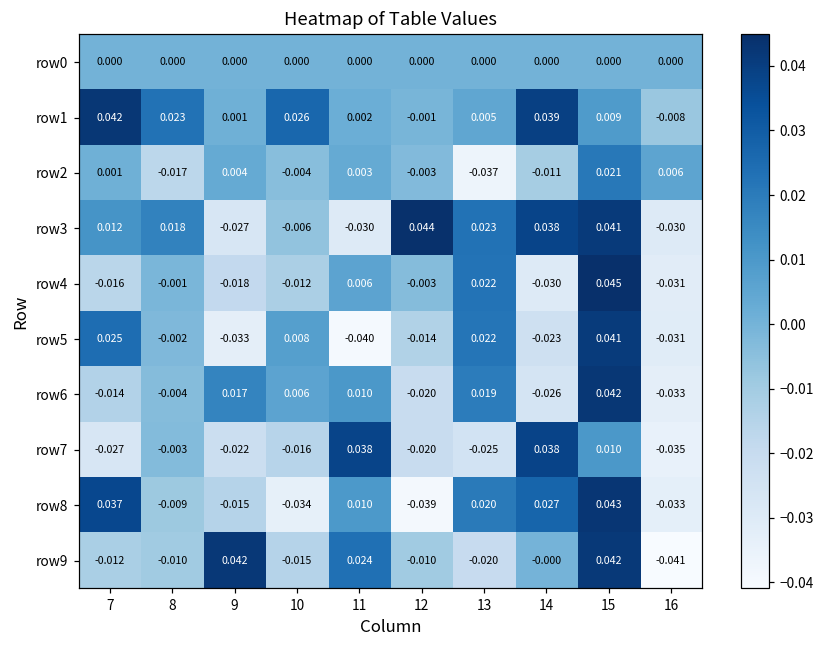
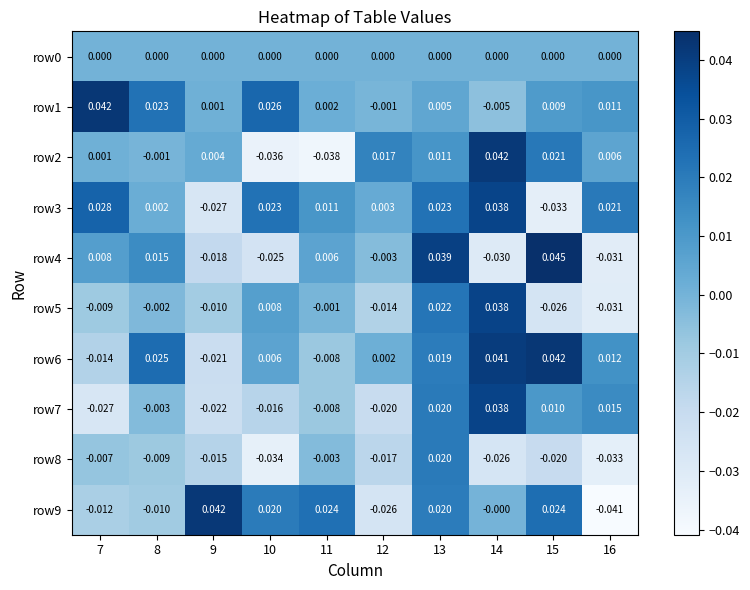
row1, 14: 0.039 -> -0.005
row1, 16: -0.008 -> 0.011
row2, 8: -0.017 -> -0.001
row2, 10: -0.004 -> -0.036
row2, 11: 0.003 -> -0.038
row2, 12: -0.003 -> 0.017
row2, 13: -0.037 -> 0.011
row2, 14: -0.011 -> 0.042
row3, 7: 0.012 -> 0.028
row3, 8: 0.018 -> 0.002
row3, 10: -0.006 -> 0.023
row3, 11: -0.030 -> 0.011
row3, 12: 0.044 -> 0.003
row3, 15: 0.041 -> -0.033
row3, 16: -0.030 -> 0.021
row4, 7: -0.016 -> 0.008
row4, 8: -0.001 -> 0.015
row4, 10: -0.012 -> -0.025
row4, 13: 0.022 -> 0.039
row5, 7: 0.025 -> -0.009
row5, 9: -0.033 -> -0.010
row5, 11: -0.040 -> -0.001
row5, 14: -0.023 -> 0.038
row5, 15: 0.041 -> -0.026
row6, 8: -0.004 -> 0.025
row6, 9: 0.017 -> -0.021
row6, 11: 0.010 -> -0.008
row6, 12: -0.020 -> 0.002
row6, 14: -0.026 -> 0.041
row6, 16: -0.033 -> 0.012
row7, 11: 0.038 -> -0.008
row7, 13: -0.025 -> 0.020
row7, 16: -0.035 -> 0.015
row8, 7: 0.037 -> -0.007
row8, 11: 0.010 -> -0.003
row8, 12: -0.039 -> -0.017
row8, 14: 0.027 -> -0.026
row8, 15: 0.043 -> -0.020
row9, 10: -0.015 -> 0.020
row9, 12: -0.010 -> -0.026
row9, 13: -0.020 -> 0.020
row9, 15: 0.042 -> 0.024
